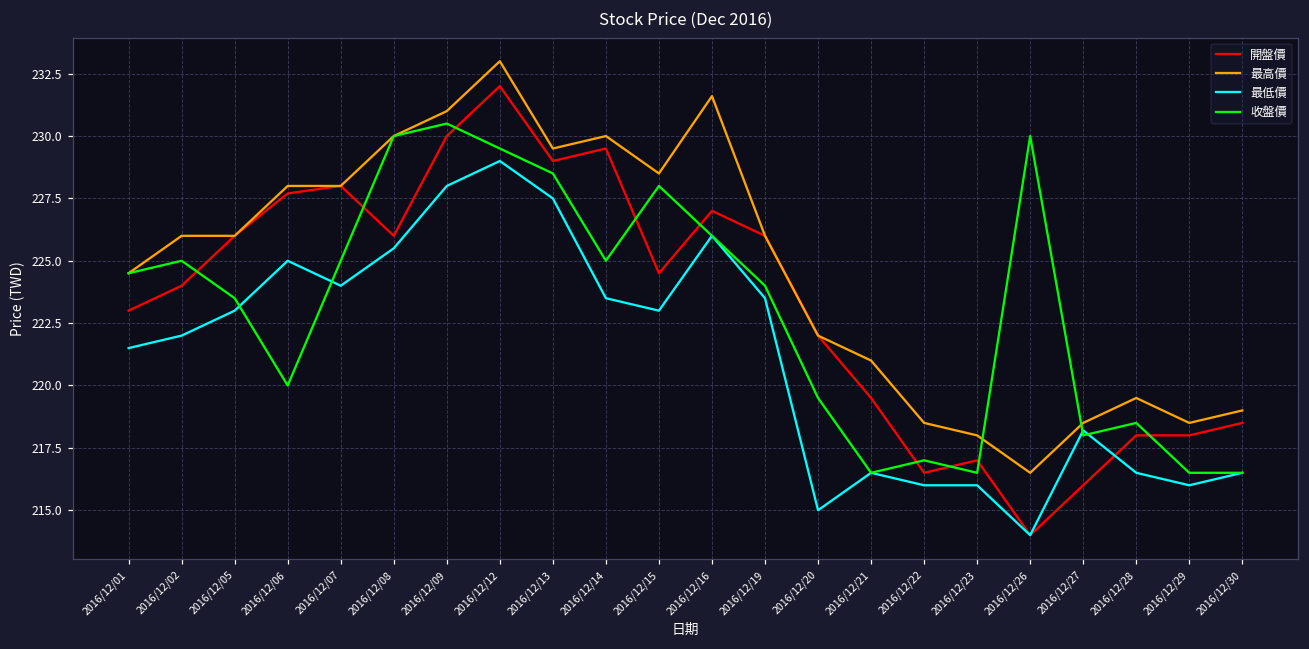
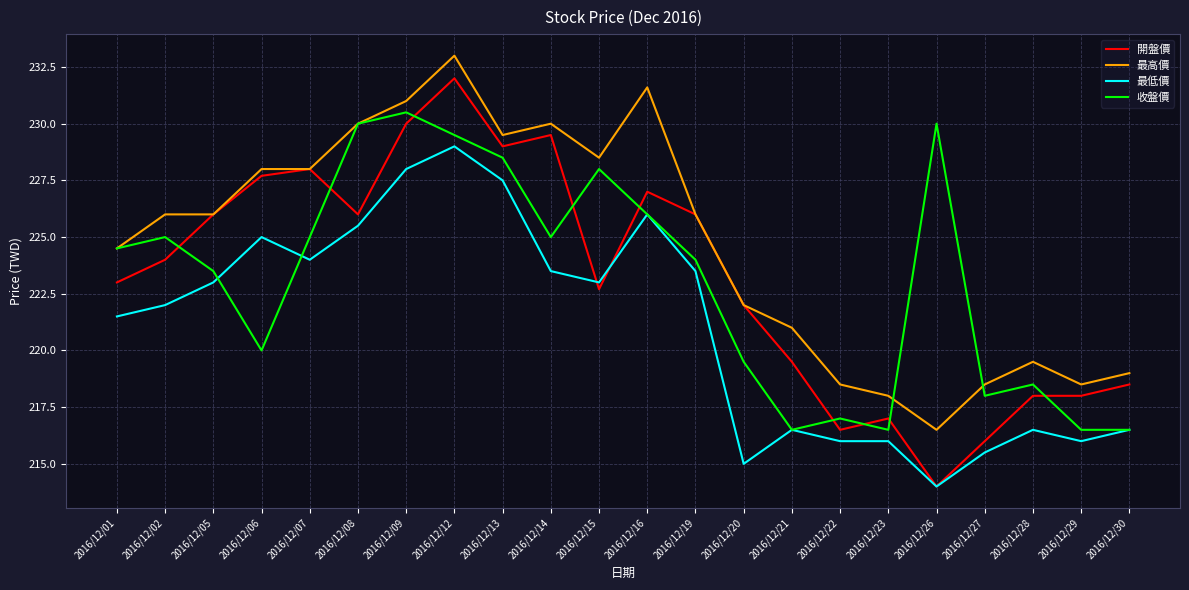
開盤價, 2016/12/15: 224.5 -> 222.7
最低價, 2016/12/27: 218.2 -> 215.5
